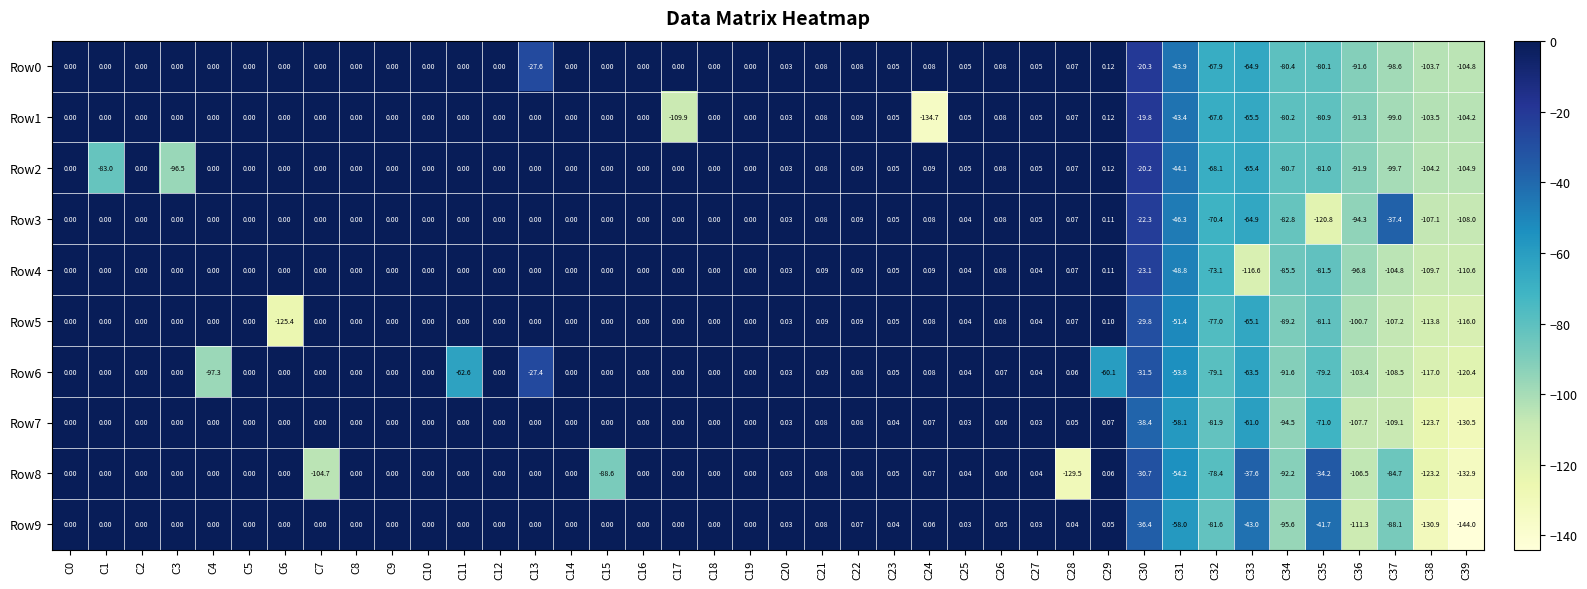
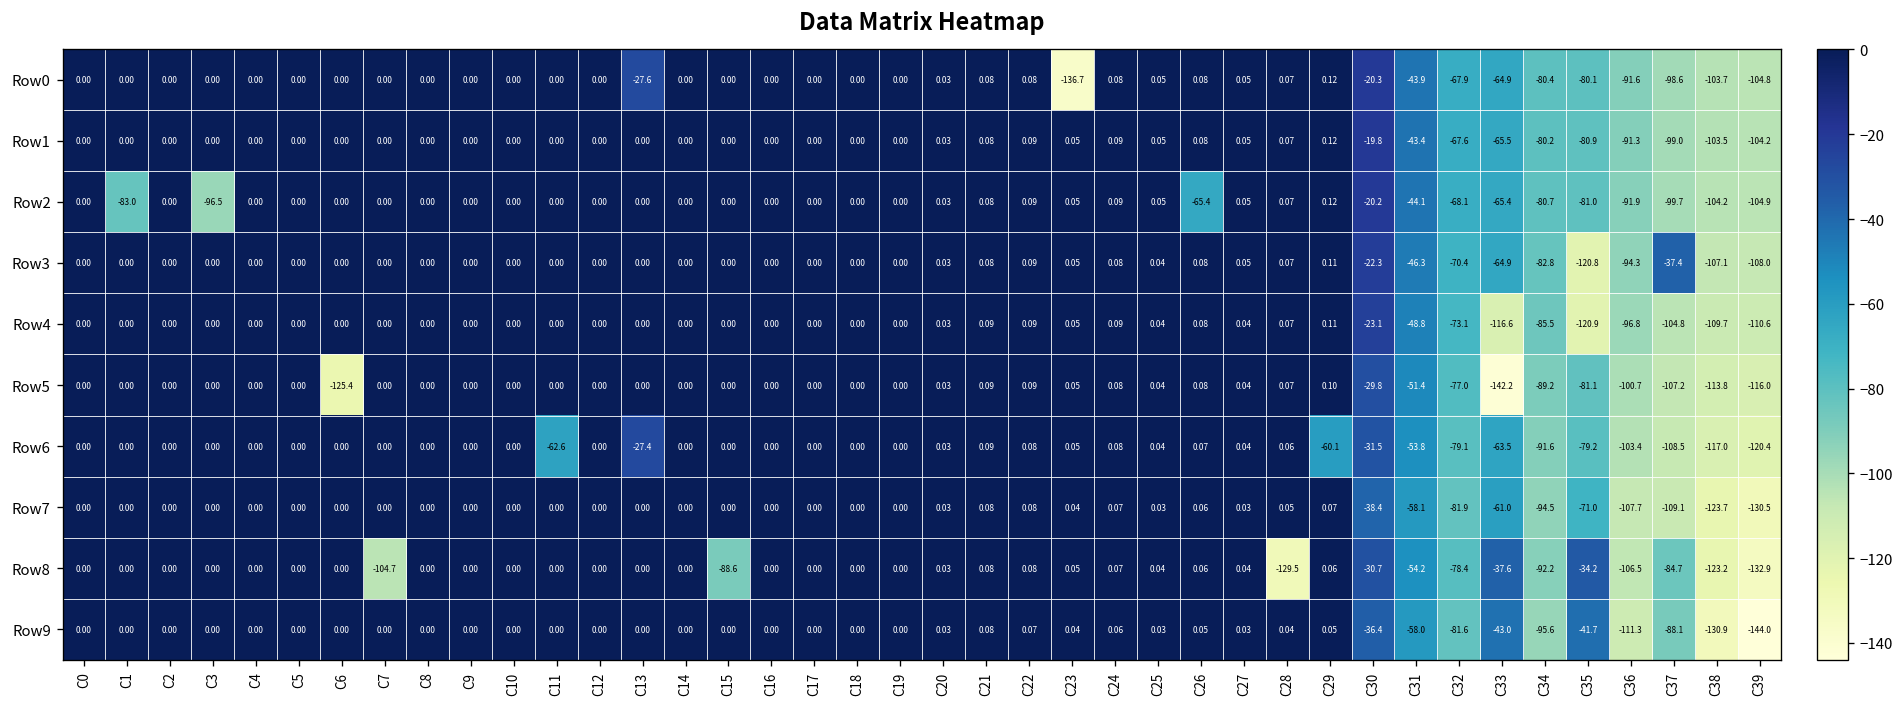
Row0, C23: 0.05 -> -136.7
Row1, C17: -109.9 -> 0.00
Row1, C24: -134.7 -> 0.09
Row2, C26: 0.08 -> -65.4
Row4, C35: -81.5 -> -120.9
Row5, C33: -65.1 -> -142.2
Row6, C4: -97.3 -> 0.00
